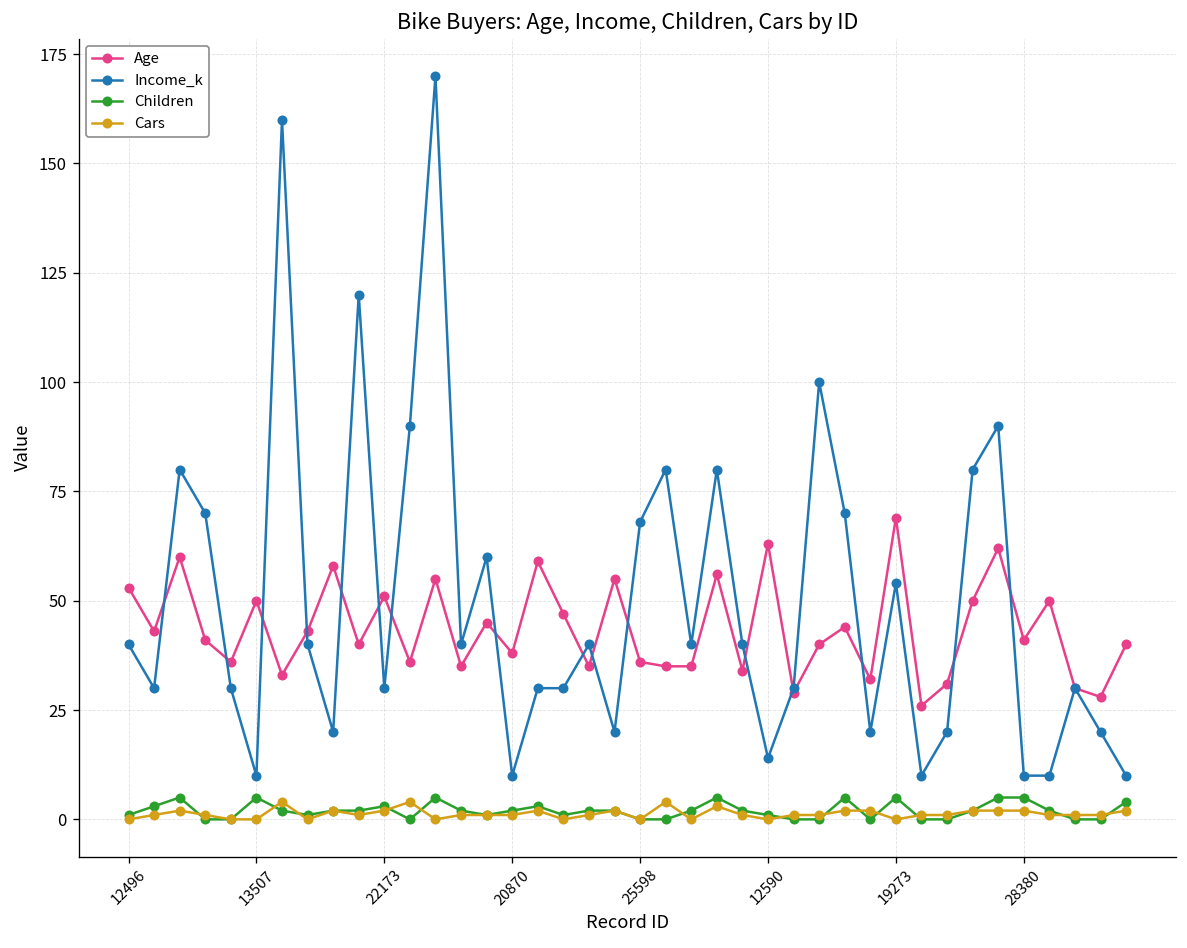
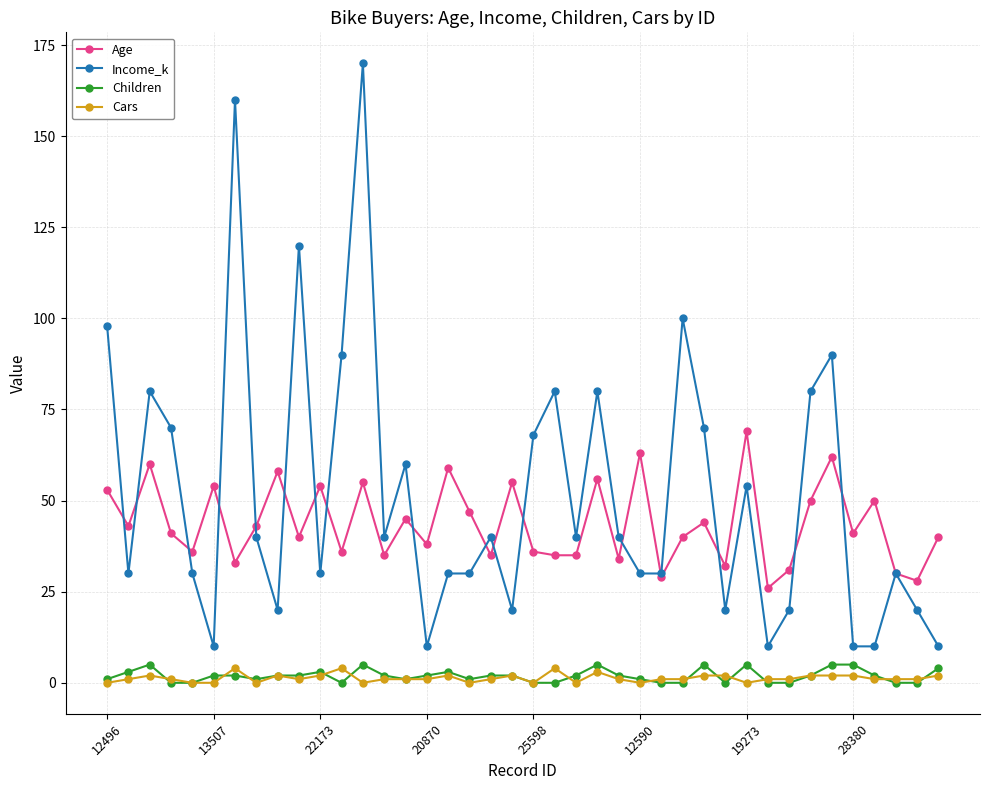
Income_k, 12496: 40 -> 98
Age, 13507: 50 -> 54
Children, 13507: 5 -> 2
Age, 22173: 51 -> 54
Income_k, 12590: 14 -> 30
